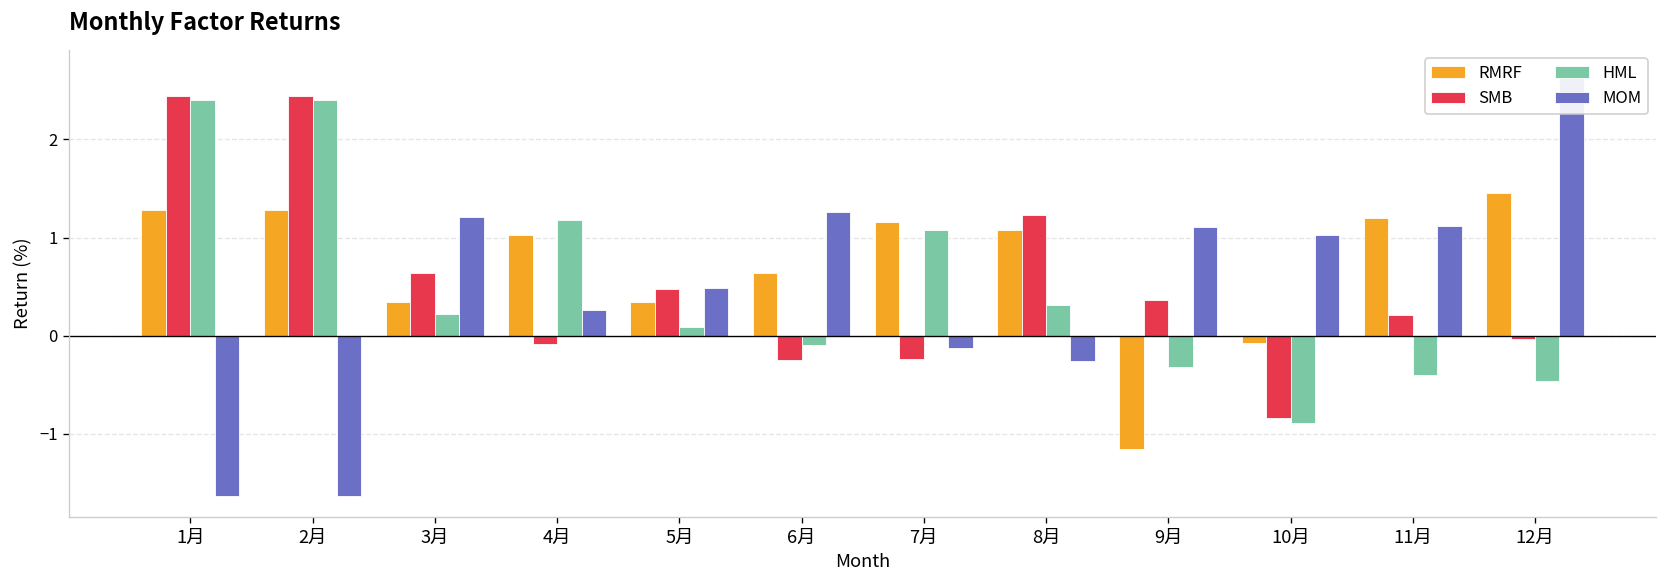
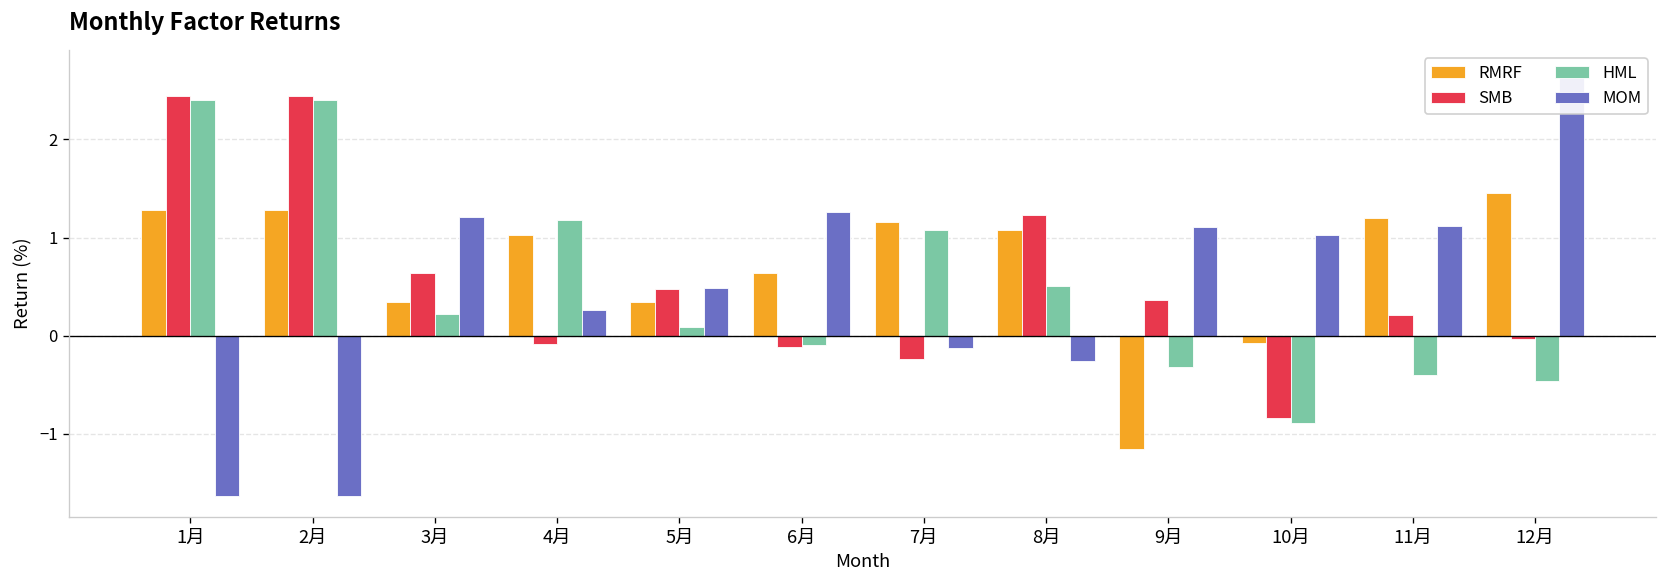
SMB, 6月: -0.2 -> -0.1
HML, 8月: 0.3 -> 0.5
